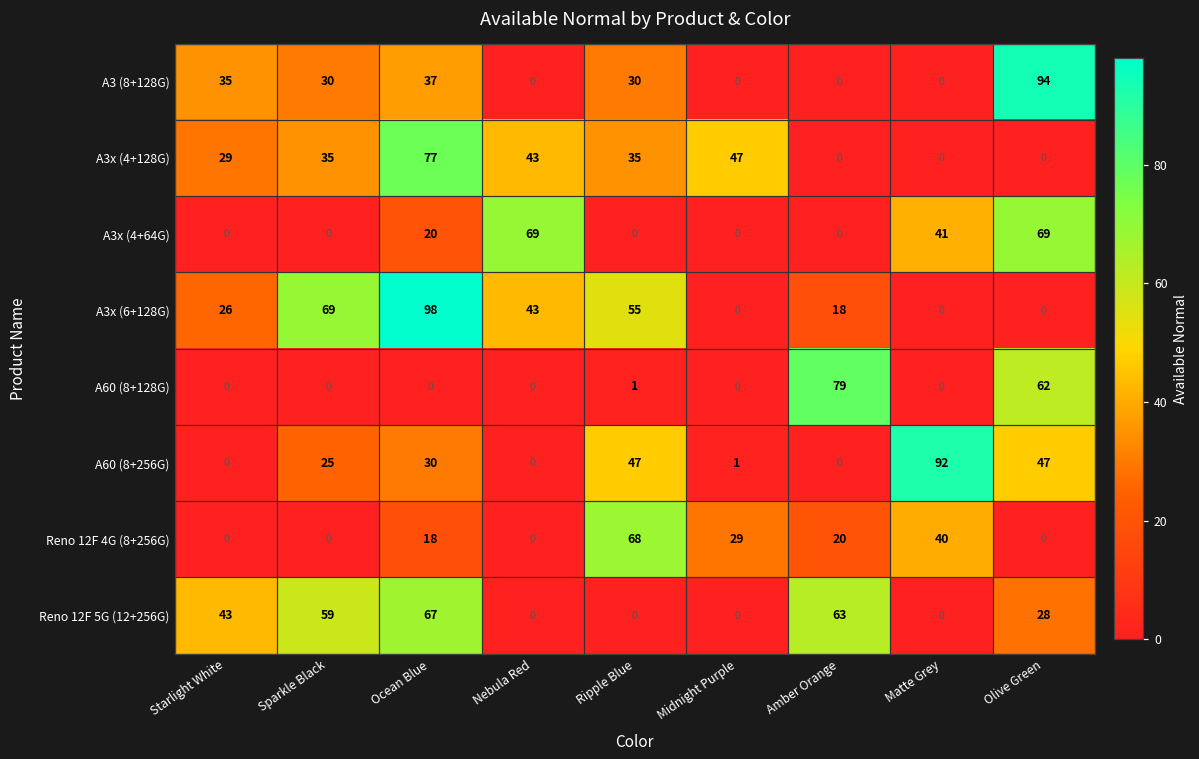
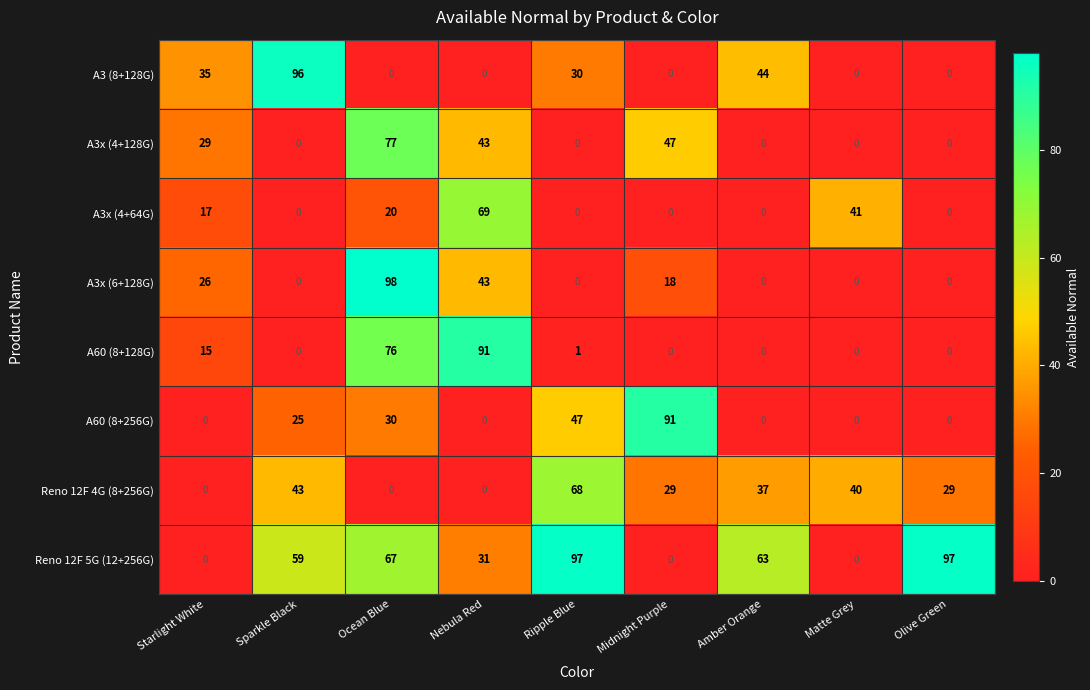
A3 (8+128G), Sparkle Black: 30 -> 96
A3 (8+128G), Ocean Blue: 37 -> 0
A3 (8+128G), Amber Orange: 0 -> 44
A3 (8+128G), Olive Green: 94 -> 0
A3x (4+128G), Sparkle Black: 35 -> 0
A3x (4+128G), Ripple Blue: 35 -> 0
A3x (4+64G), Starlight White: 0 -> 17
A3x (4+64G), Olive Green: 69 -> 0
A3x (6+128G), Sparkle Black: 69 -> 0
A3x (6+128G), Ripple Blue: 55 -> 0
A3x (6+128G), Midnight Purple: 0 -> 18
A3x (6+128G), Amber Orange: 18 -> 0
A60 (8+128G), Starlight White: 0 -> 15
A60 (8+128G), Ocean Blue: 0 -> 76
A60 (8+128G), Nebula Red: 0 -> 91
A60 (8+128G), Amber Orange: 79 -> 0
A60 (8+128G), Olive Green: 62 -> 0
A60 (8+256G), Midnight Purple: 1 -> 91
A60 (8+256G), Matte Grey: 92 -> 0
A60 (8+256G), Olive Green: 47 -> 0
Reno 12F 4G (8+256G), Sparkle Black: 0 -> 43
Reno 12F 4G (8+256G), Ocean Blue: 18 -> 0
Reno 12F 4G (8+256G), Amber Orange: 20 -> 37
Reno 12F 4G (8+256G), Olive Green: 0 -> 29
Reno 12F 5G (12+256G), Starlight White: 43 -> 0
Reno 12F 5G (12+256G), Nebula Red: 0 -> 31
Reno 12F 5G (12+256G), Ripple Blue: 0 -> 97
Reno 12F 5G (12+256G), Olive Green: 28 -> 97
